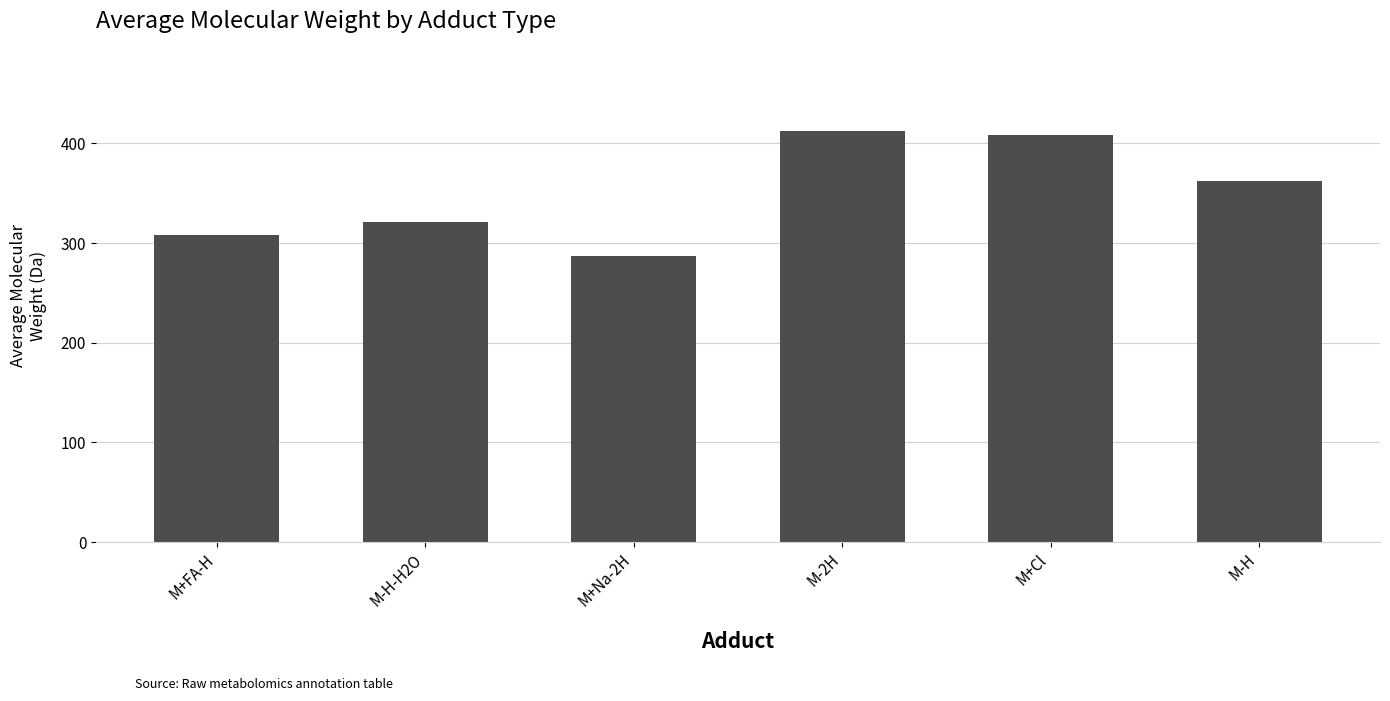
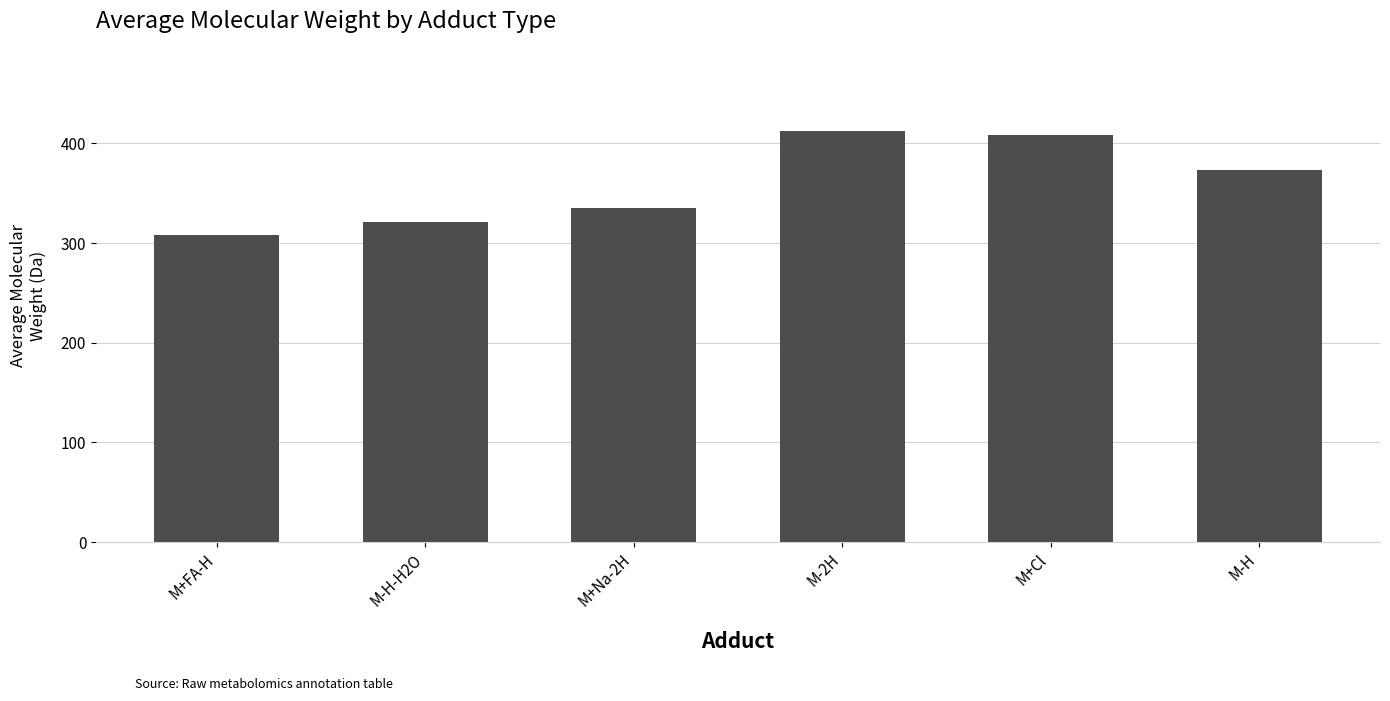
M+Na-2H: 290 -> 340
M-H: 360 -> 370
